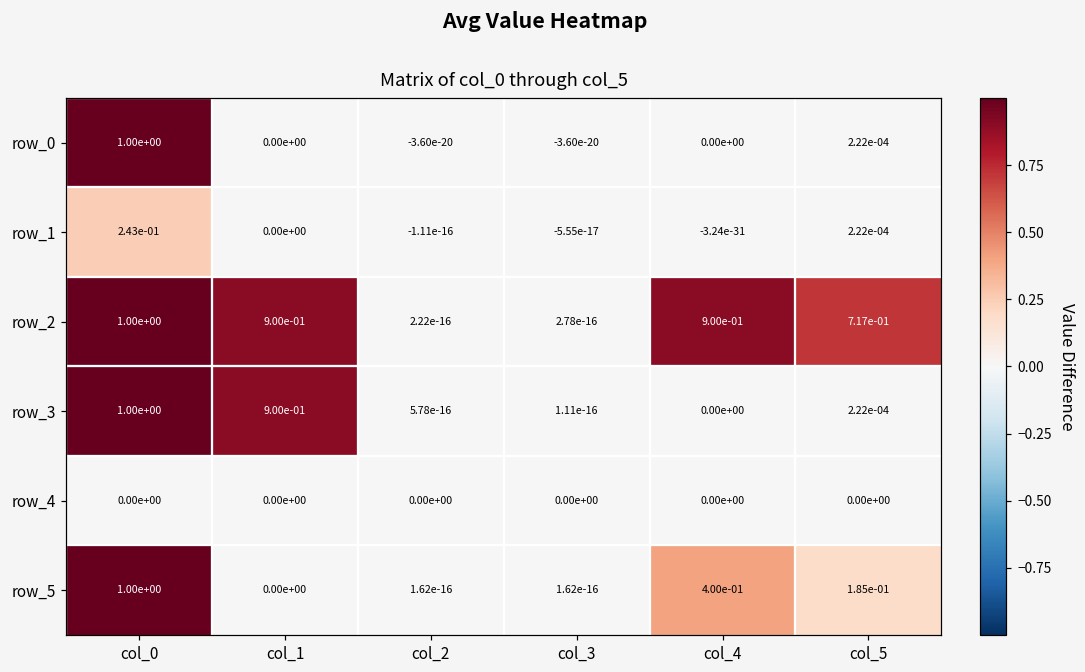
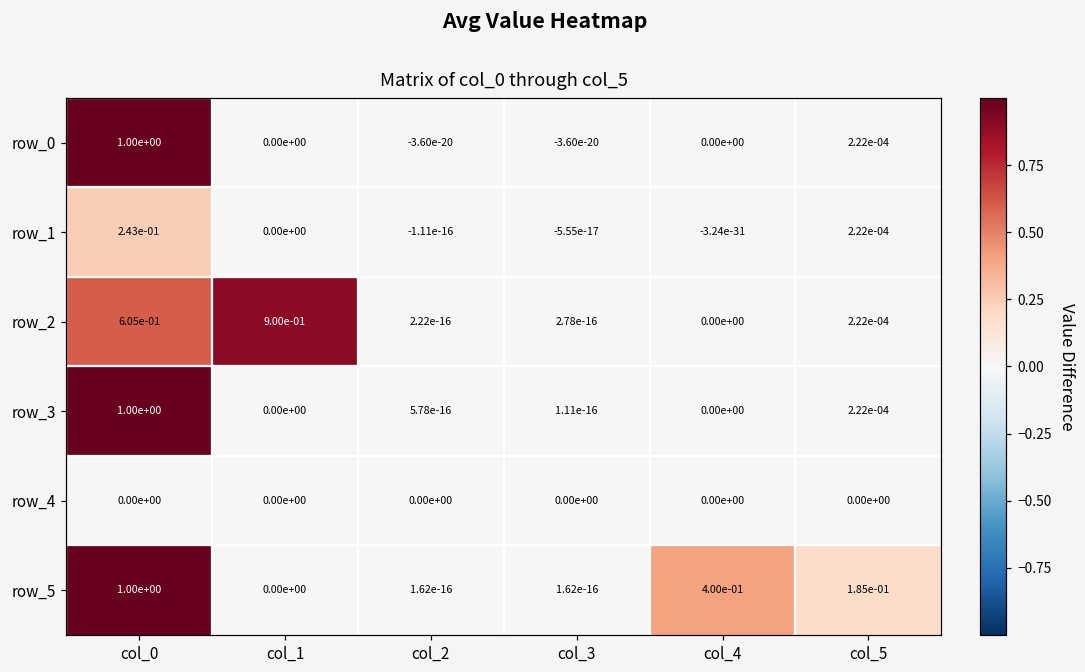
row_2, col_0: 1.00e+00 -> 6.05e-01
row_2, col_4: 9.00e-01 -> 0.00e+00
row_2, col_5: 7.17e-01 -> 2.22e-04
row_3, col_1: 9.00e-01 -> 0.00e+00
